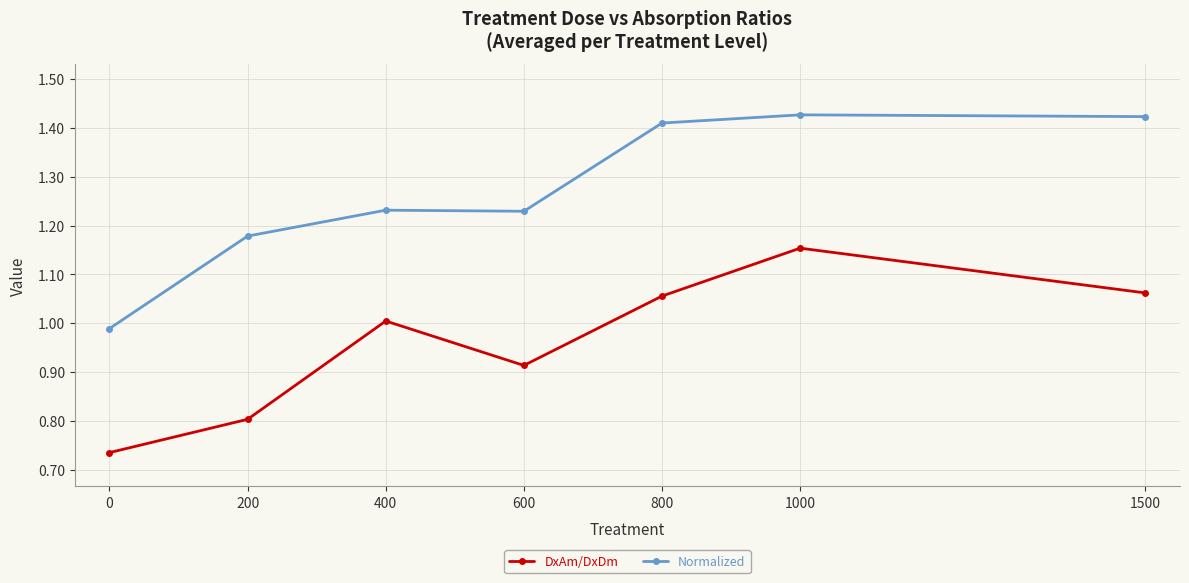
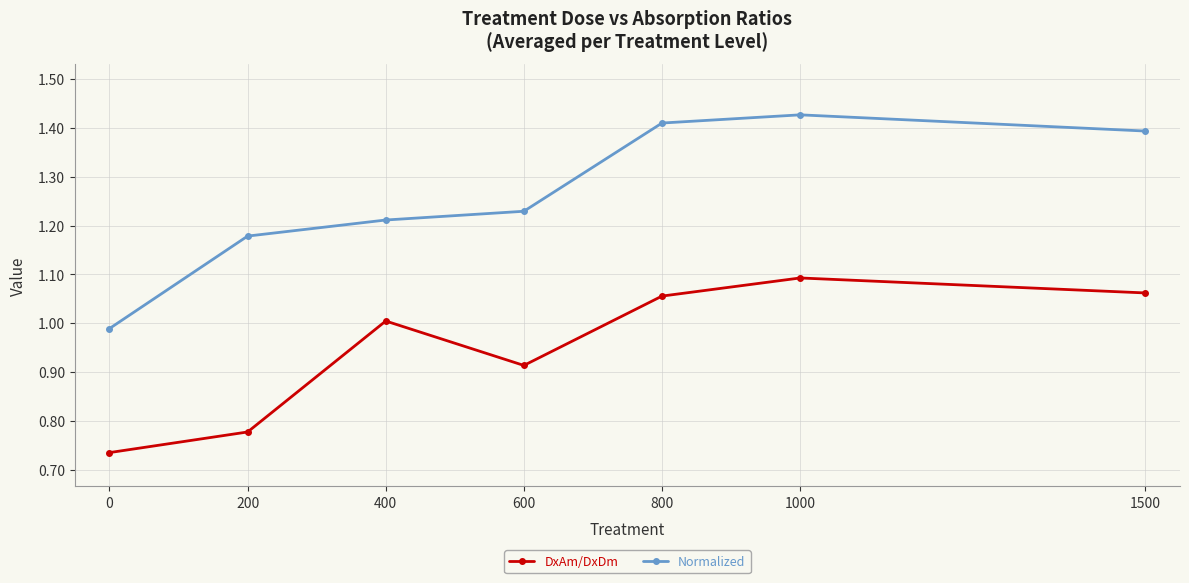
DxAm/DxDm, 200: 0.80 -> 0.78
Normalized, 400: 1.23 -> 1.21
DxAm/DxDm, 1000: 1.15 -> 1.09
Normalized, 1500: 1.42 -> 1.39
